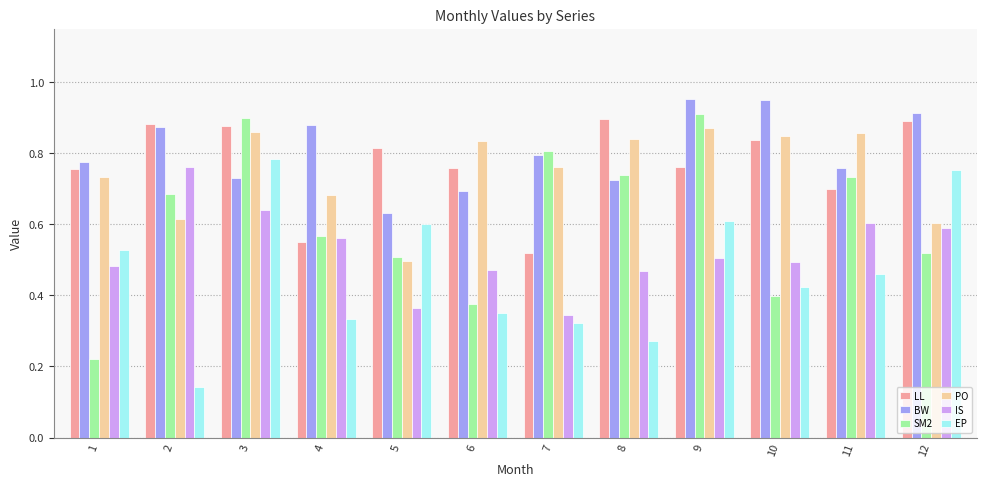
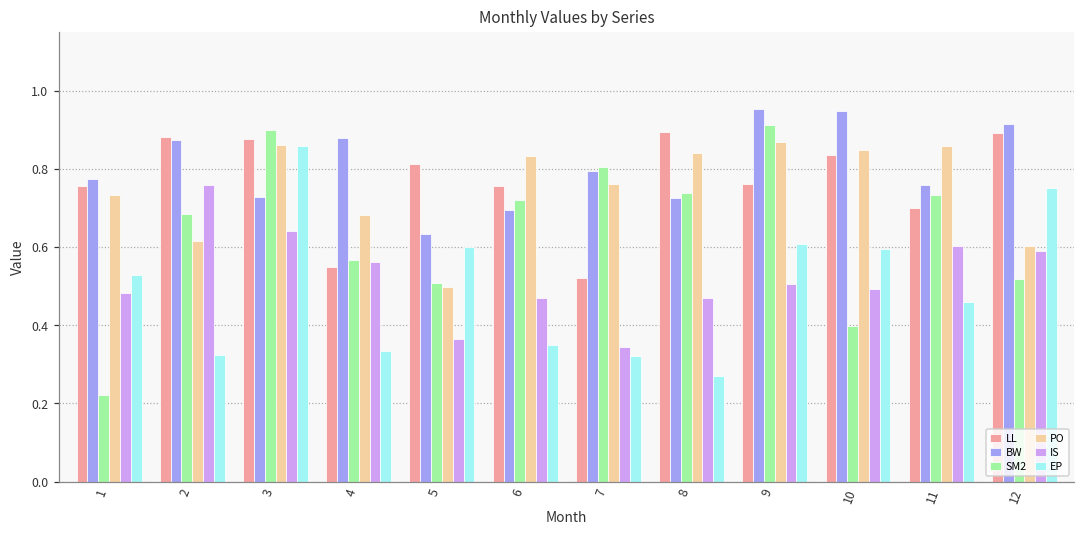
EP, 2: 0.14 -> 0.32
EP, 3: 0.78 -> 0.86
SM2, 6: 0.38 -> 0.72
EP, 10: 0.42 -> 0.60
